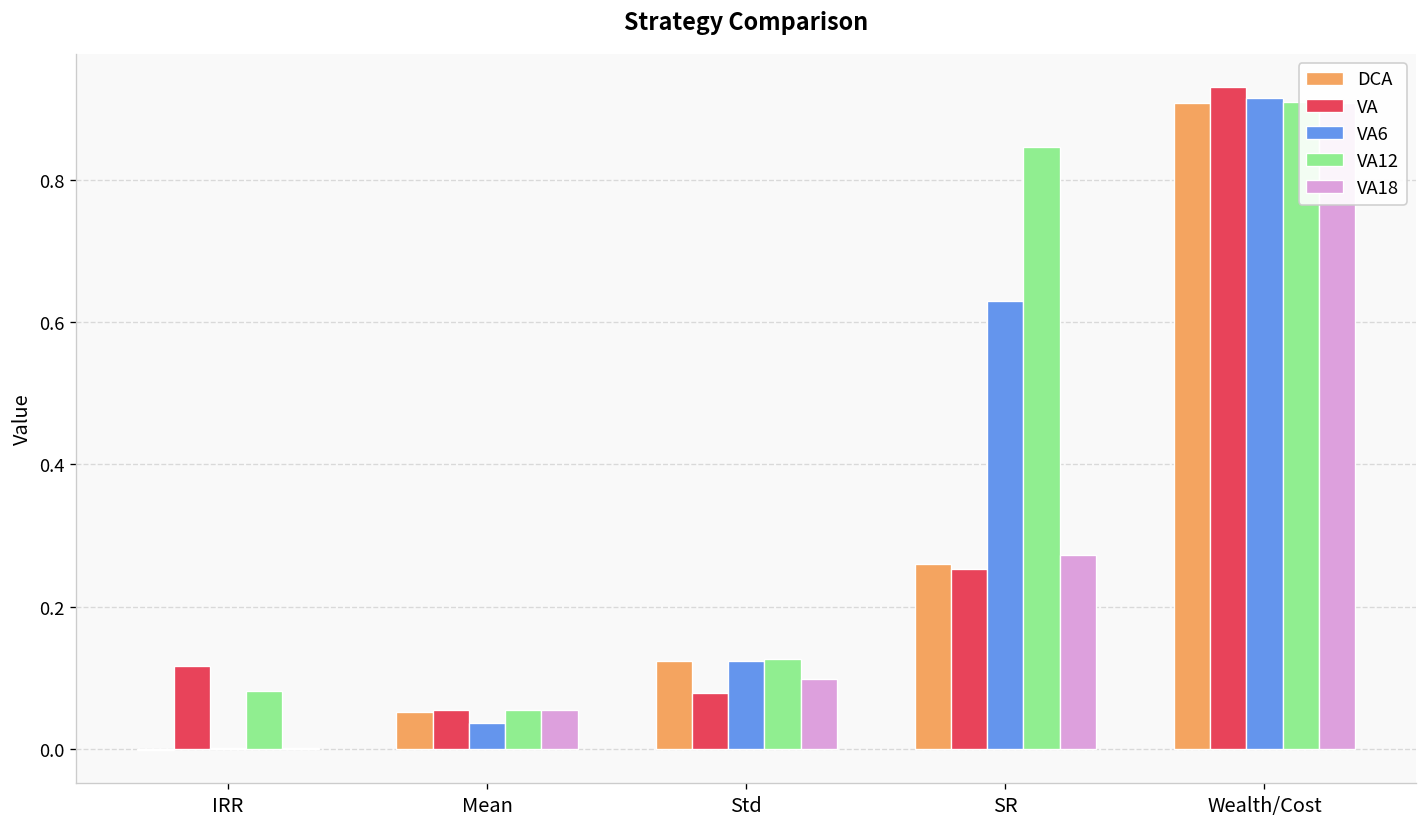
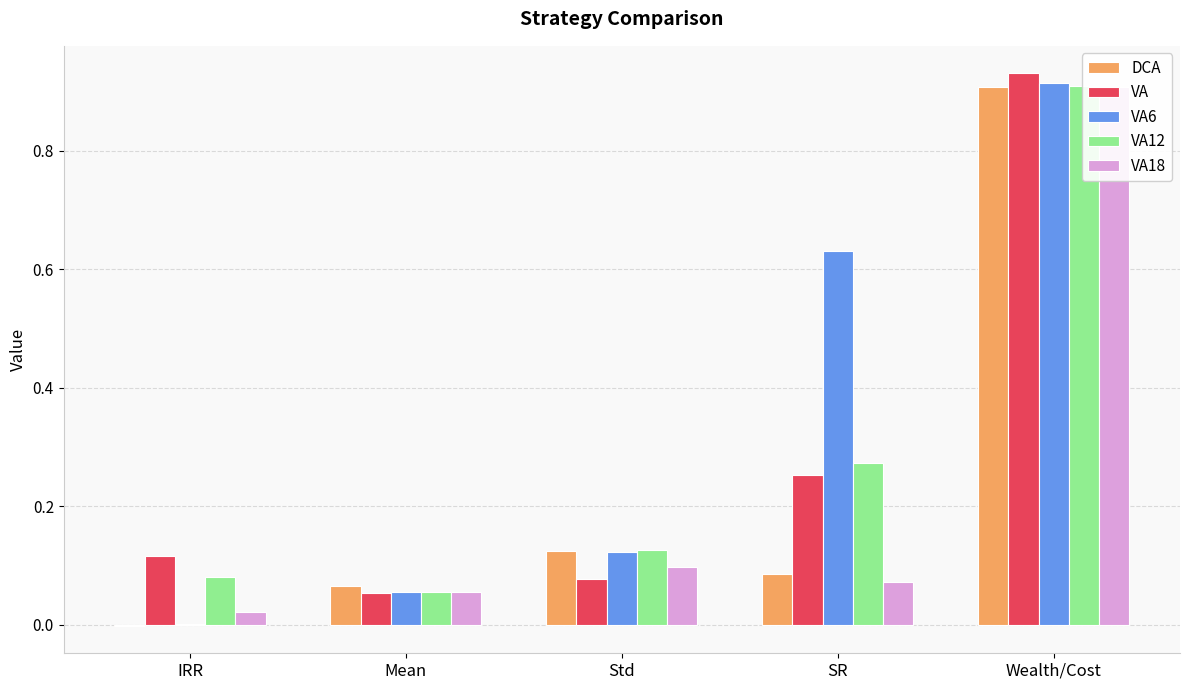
VA18, IRR: 0.00 -> 0.02
DCA, Mean: 0.05 -> 0.07
VA6, Mean: 0.04 -> 0.05
DCA, SR: 0.26 -> 0.09
VA12, SR: 0.85 -> 0.27
VA18, SR: 0.27 -> 0.07
